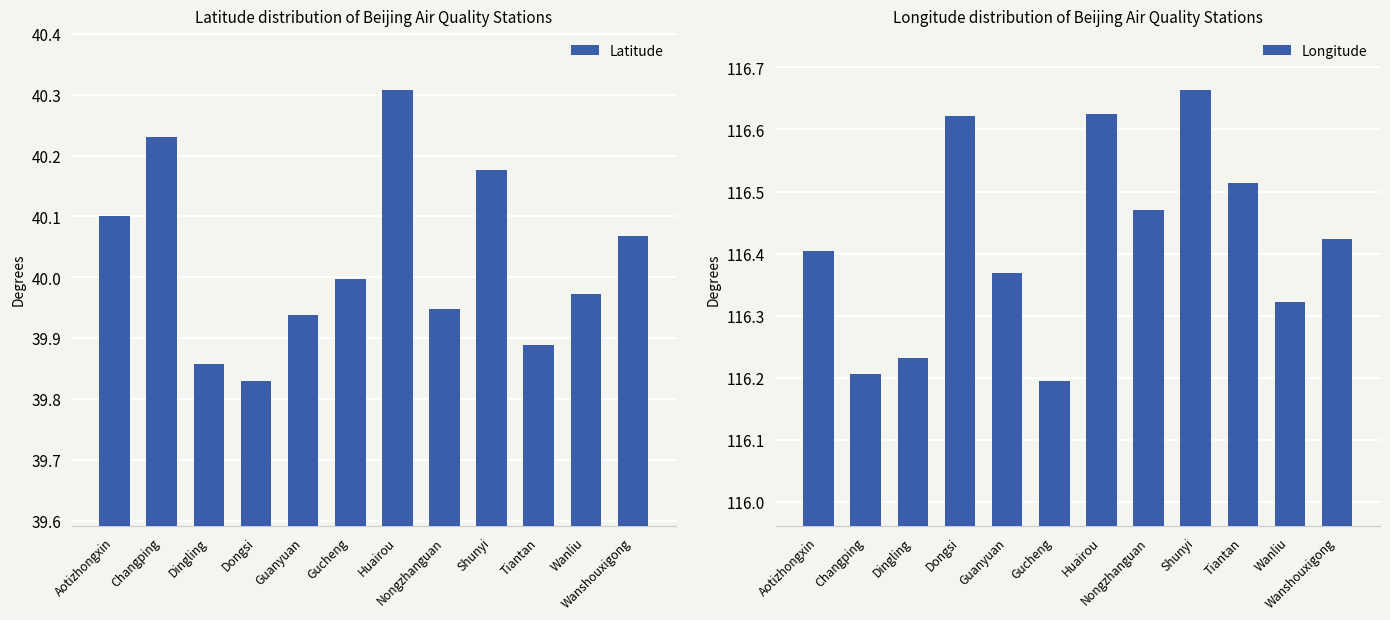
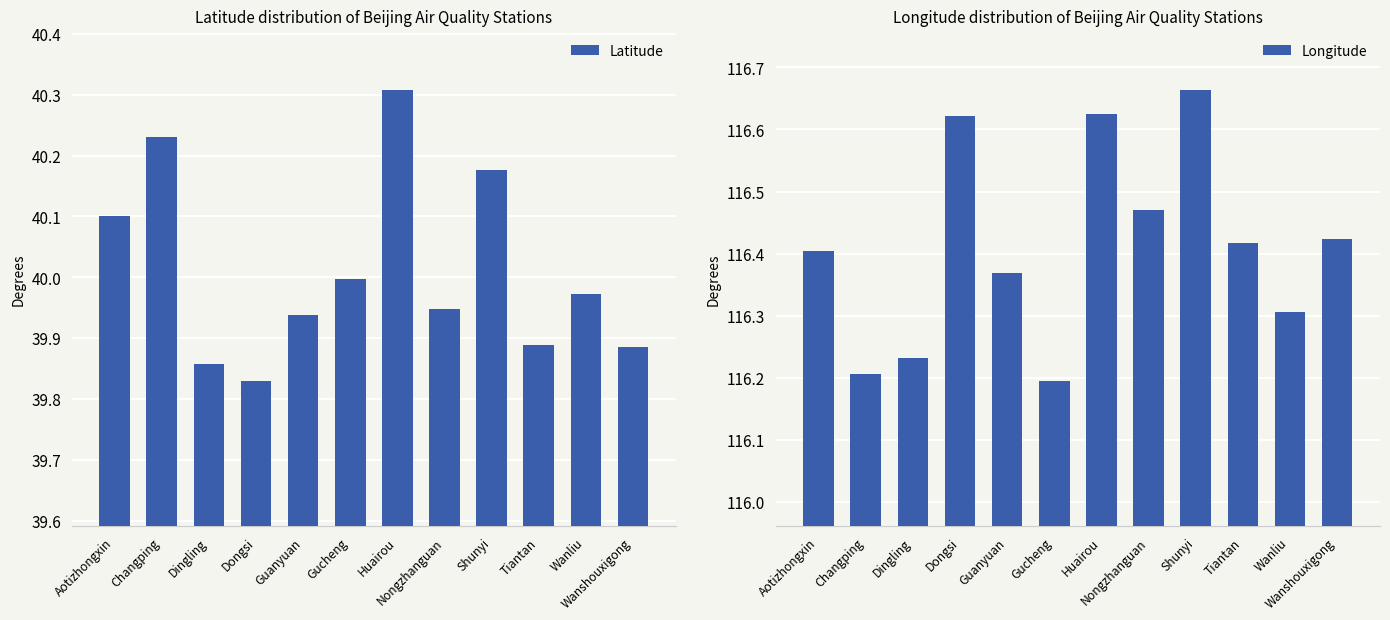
Latitude distribution of Beijing Air Quality Stations, Wanshouxigong: 40.07 -> 39.89
Longitude distribution of Beijing Air Quality Stations, Tiantan: 116.51 -> 116.42
Longitude distribution of Beijing Air Quality Stations, Wanliu: 116.32 -> 116.31
